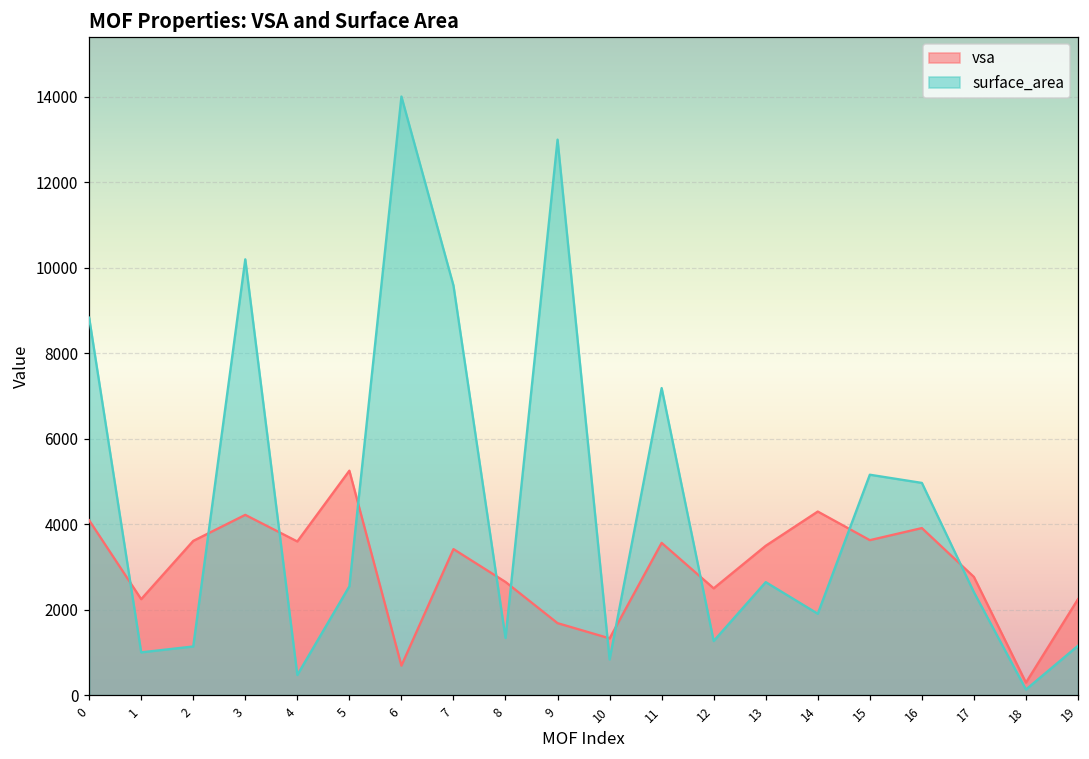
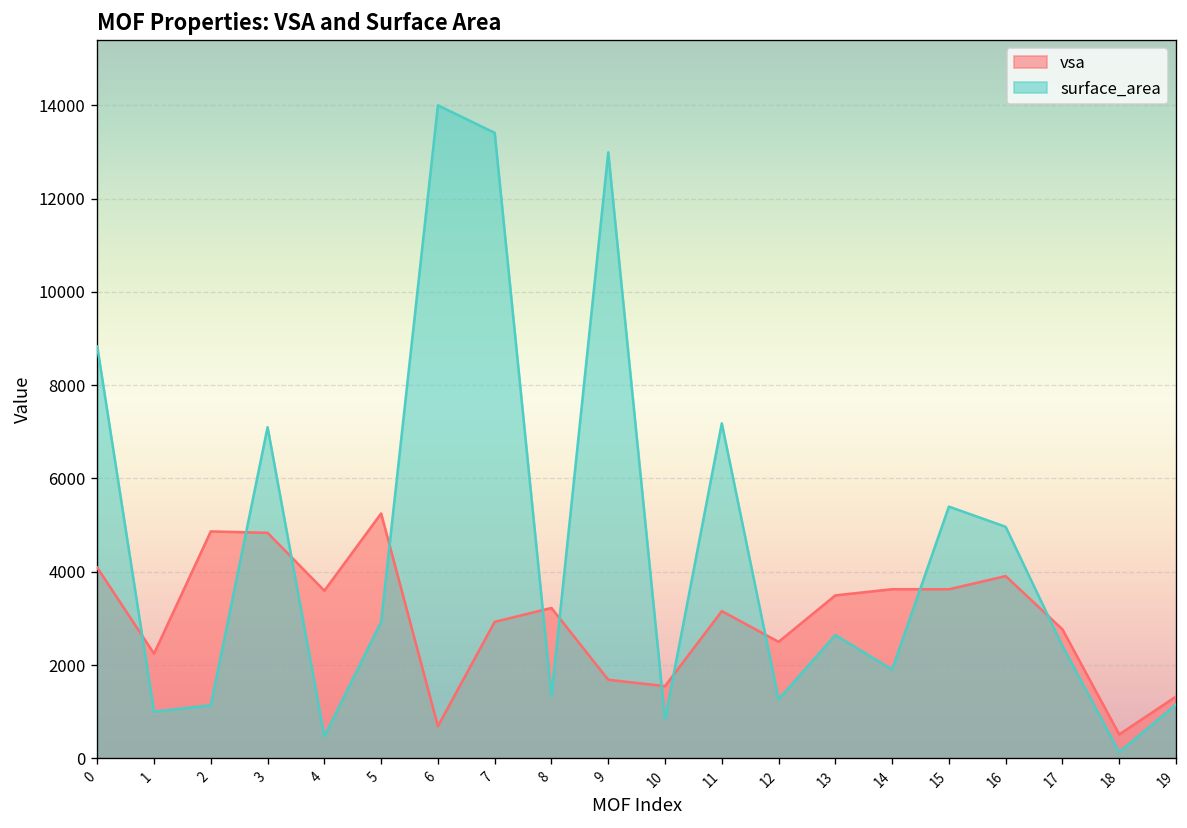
vsa, 2: 3600 -> 4900
vsa, 3: 4200 -> 4800
surface_area, 3: 10200 -> 7100
surface_area, 5: 2500 -> 2900
vsa, 7: 3400 -> 2900
surface_area, 7: 9600 -> 13400
vsa, 8: 2600 -> 3200
vsa, 10: 1300 -> 1500
vsa, 11: 3600 -> 3200
vsa, 14: 4300 -> 3600
surface_area, 15: 5200 -> 5400
vsa, 18: 300 -> 500
vsa, 19: 2200 -> 1300
